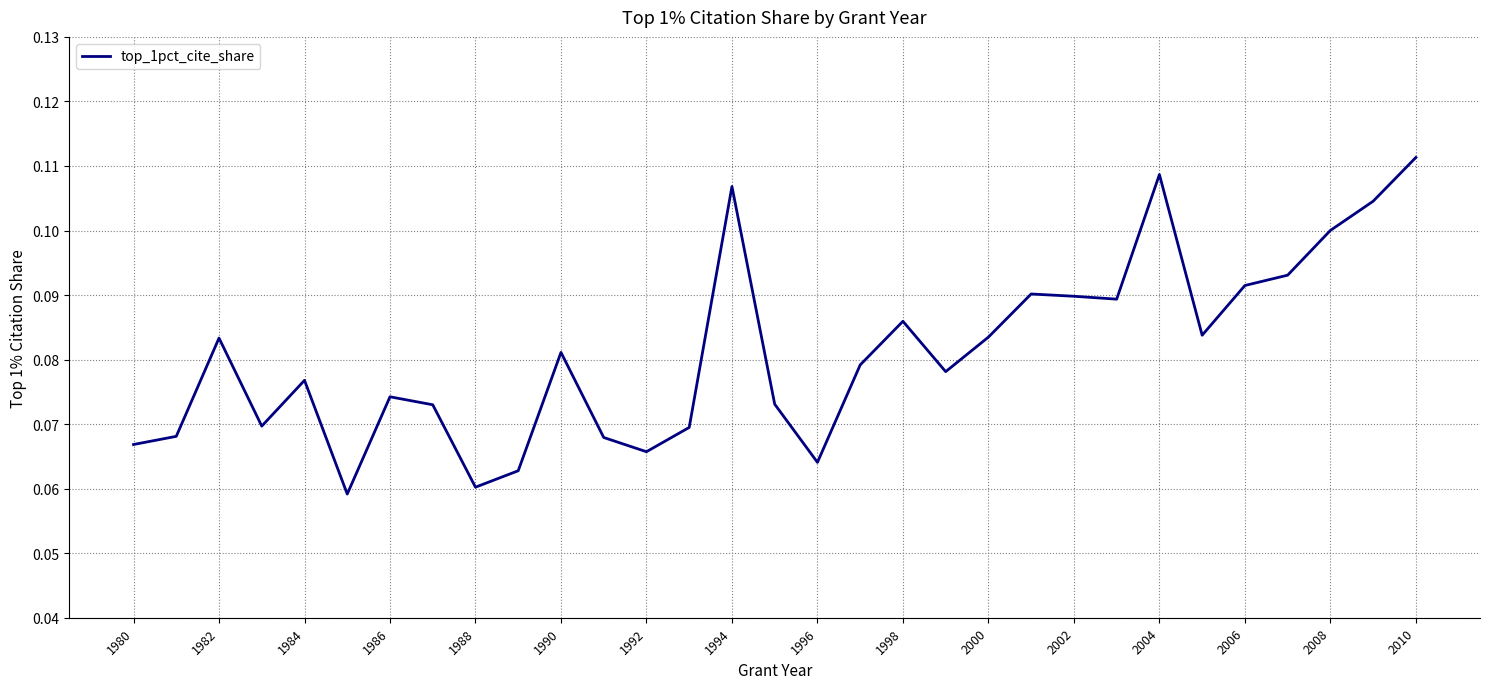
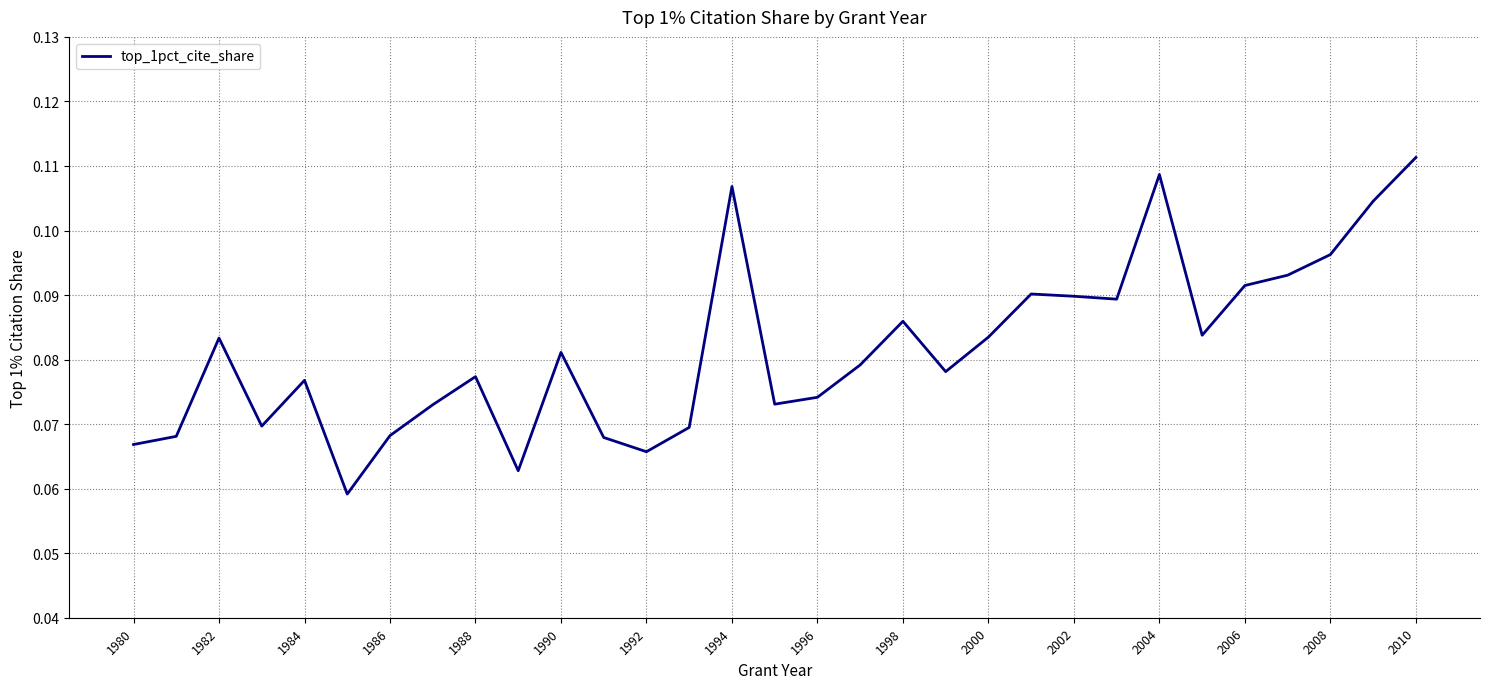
1986: 0.074 -> 0.068
1988: 0.060 -> 0.077
1996: 0.064 -> 0.074
2008: 0.100 -> 0.096
